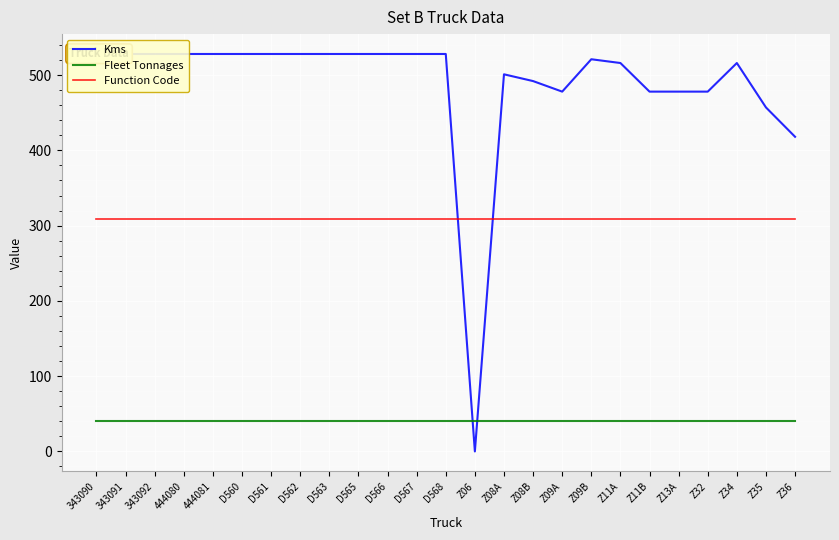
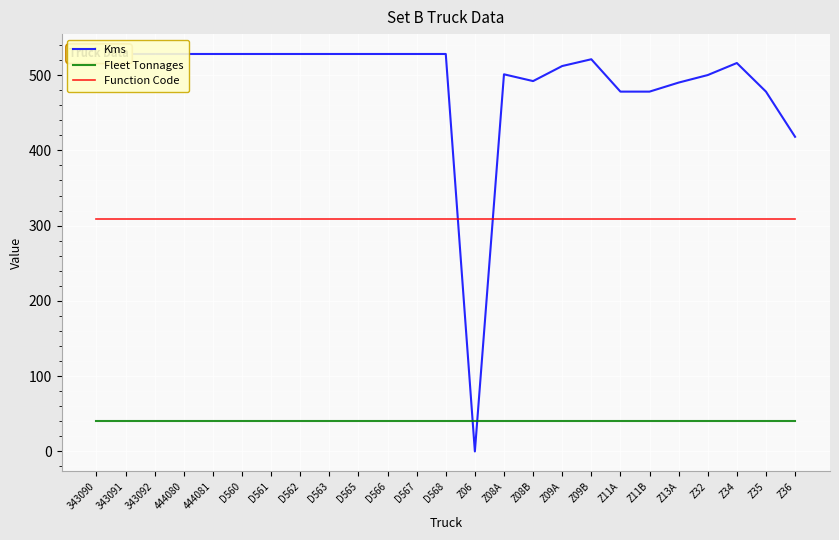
Kms, Z09A: 480 -> 510
Kms, Z11A: 520 -> 480
Kms, Z13A: 480 -> 490
Kms, Z32: 480 -> 500
Kms, Z35: 460 -> 480
